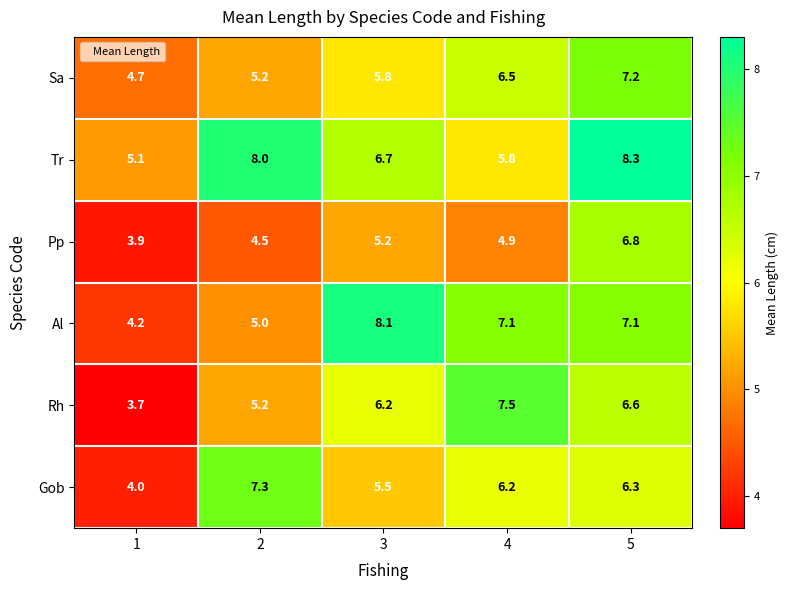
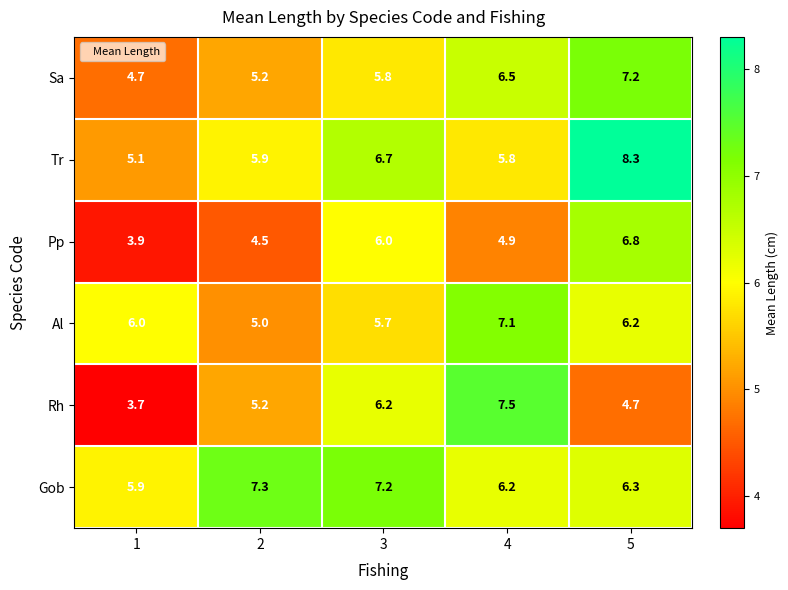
Tr, 2: 8.0 -> 5.9
Pp, 3: 5.2 -> 6.0
Al, 1: 4.2 -> 6.0
Al, 3: 8.1 -> 5.7
Al, 5: 7.1 -> 6.2
Rh, 5: 6.6 -> 4.7
Gob, 1: 4.0 -> 5.9
Gob, 3: 5.5 -> 7.2
